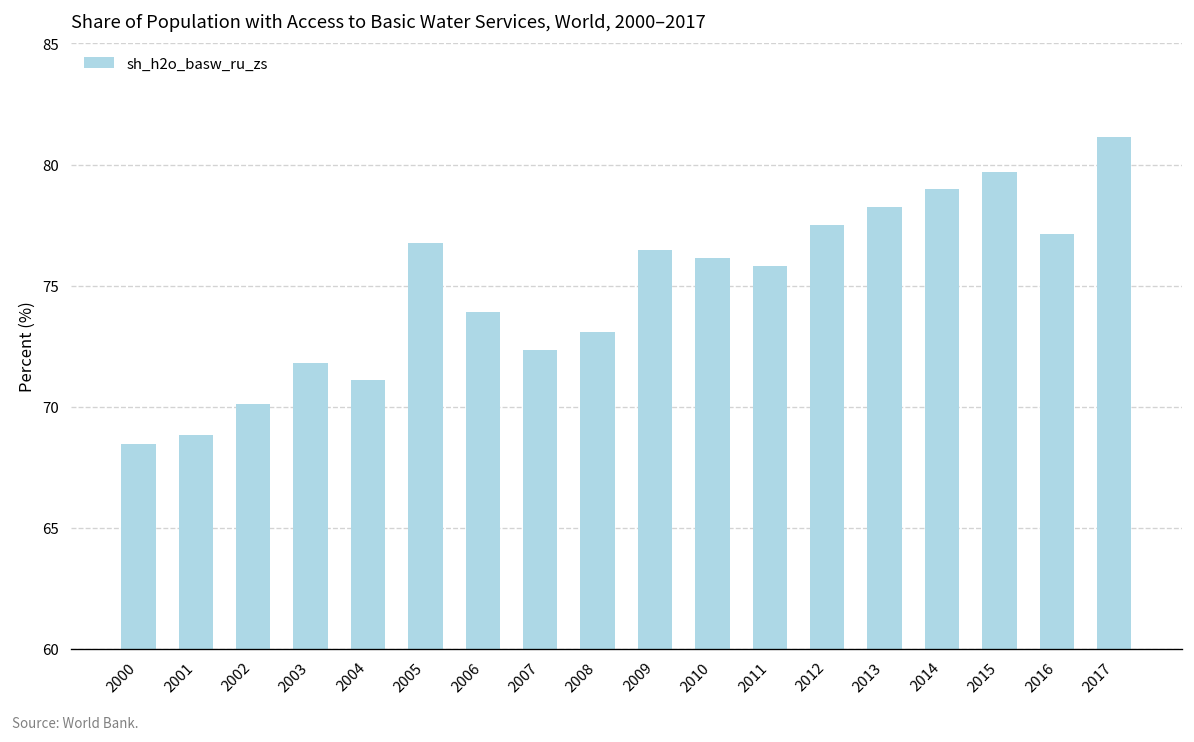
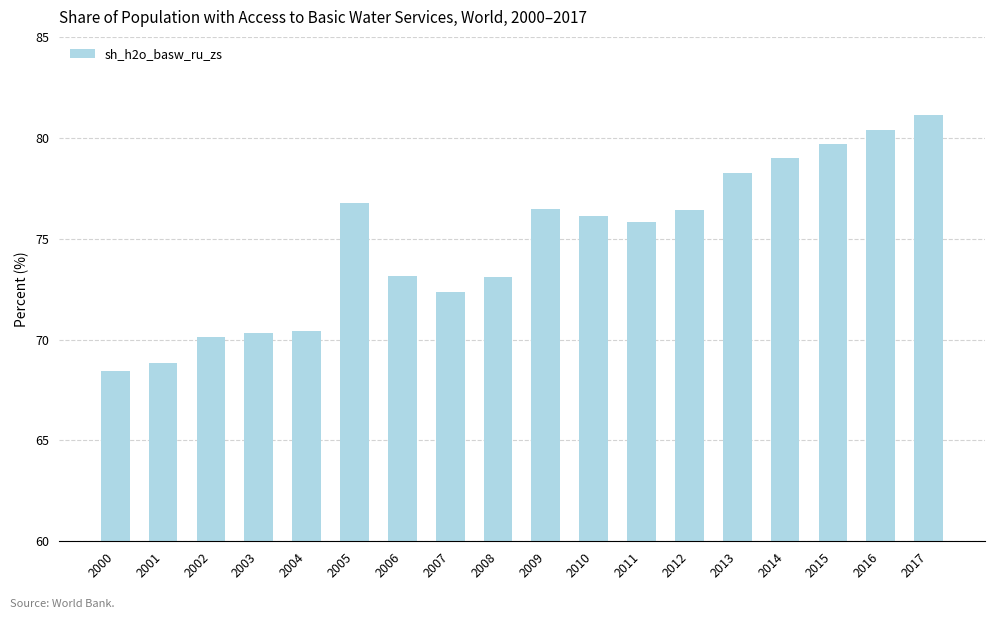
2003: 71.8 -> 70.3
2004: 71.1 -> 70.4
2006: 73.9 -> 73.2
2012: 77.5 -> 76.4
2016: 77.1 -> 80.4
